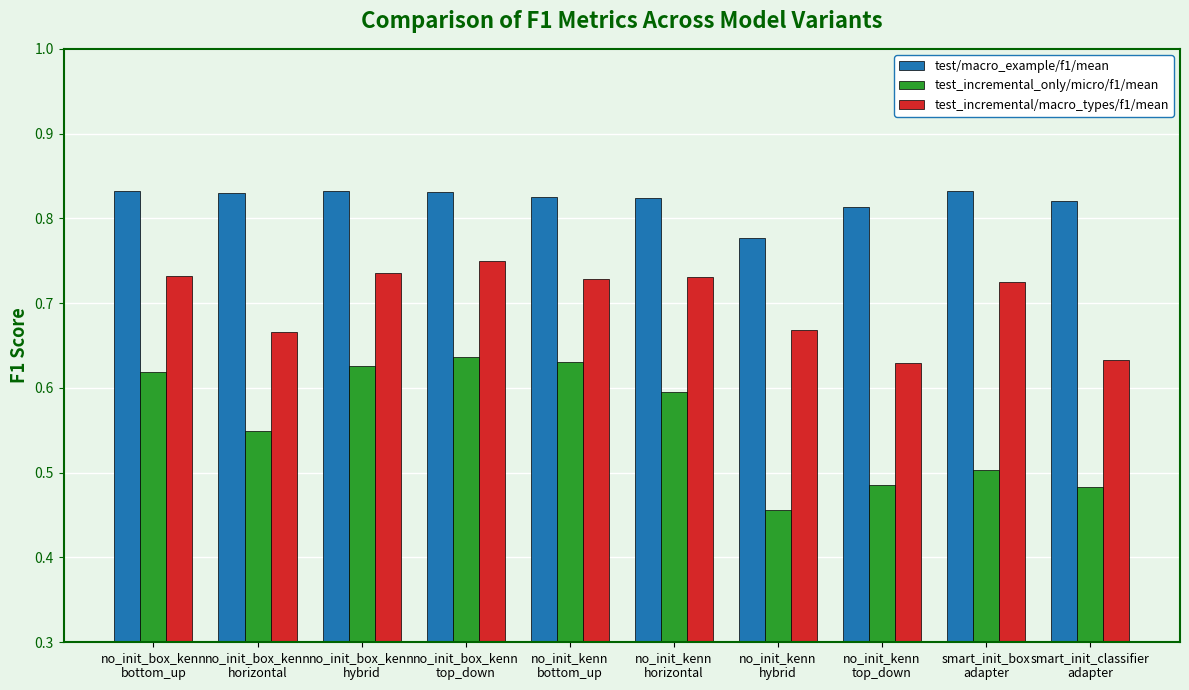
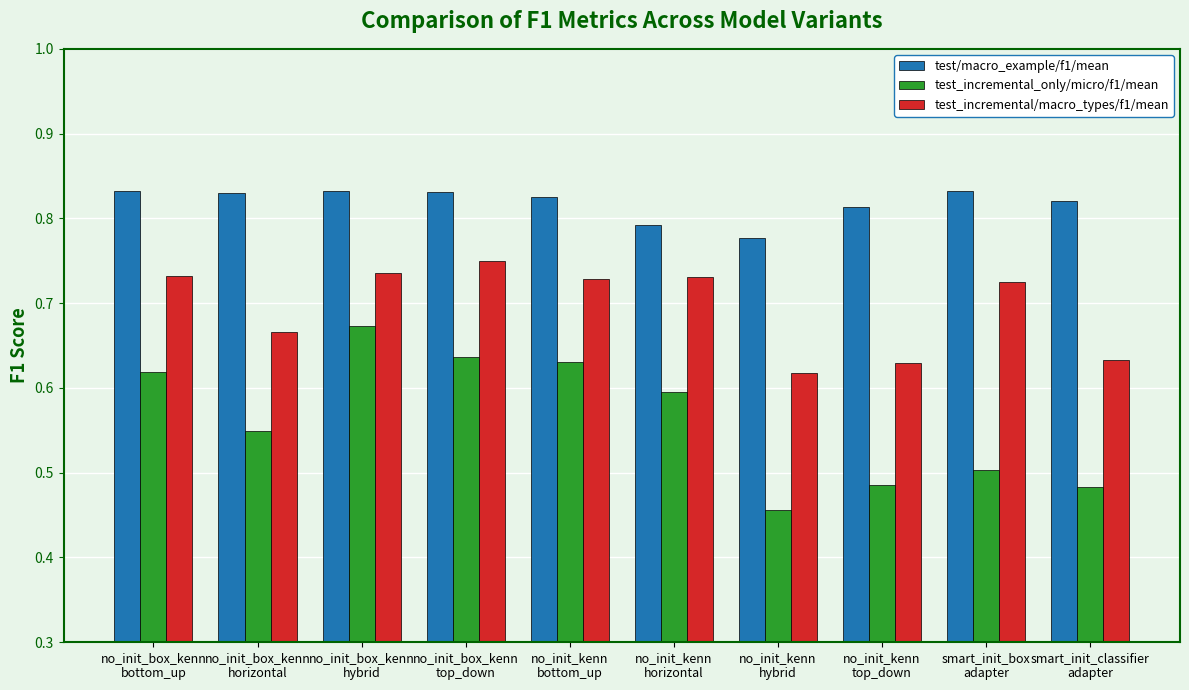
test_incremental_only/micro/f1/mean, no_init_box_kenn hybrid: 0.63 -> 0.67
test/macro_example/f1/mean, no_init_kenn horizontal: 0.82 -> 0.79
test_incremental/macro_types/f1/mean, no_init_kenn hybrid: 0.67 -> 0.62
